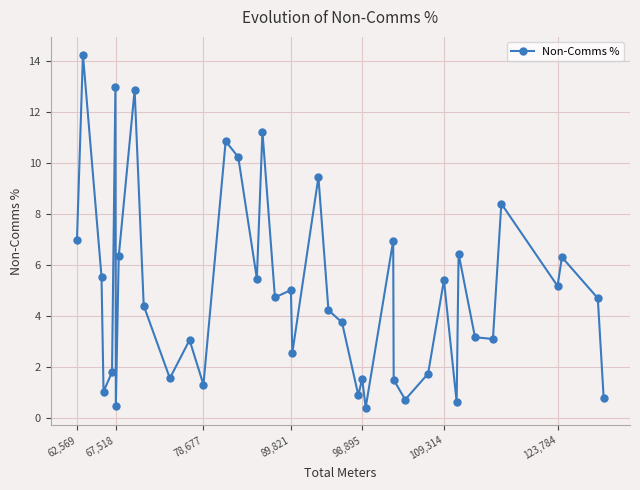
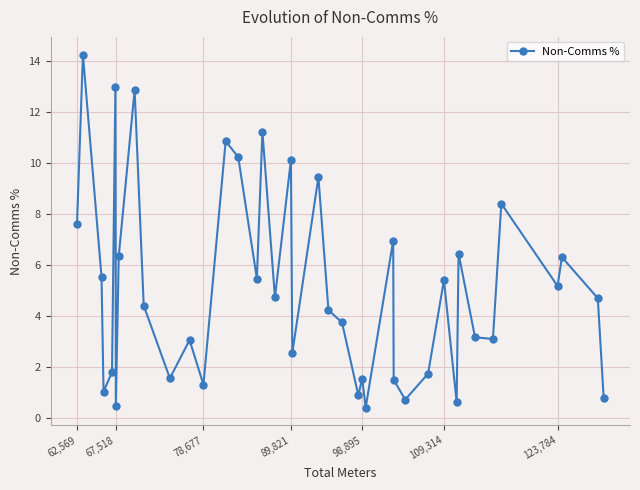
62,569: 7.0 -> 7.6
89,821: 5.0 -> 10.1
